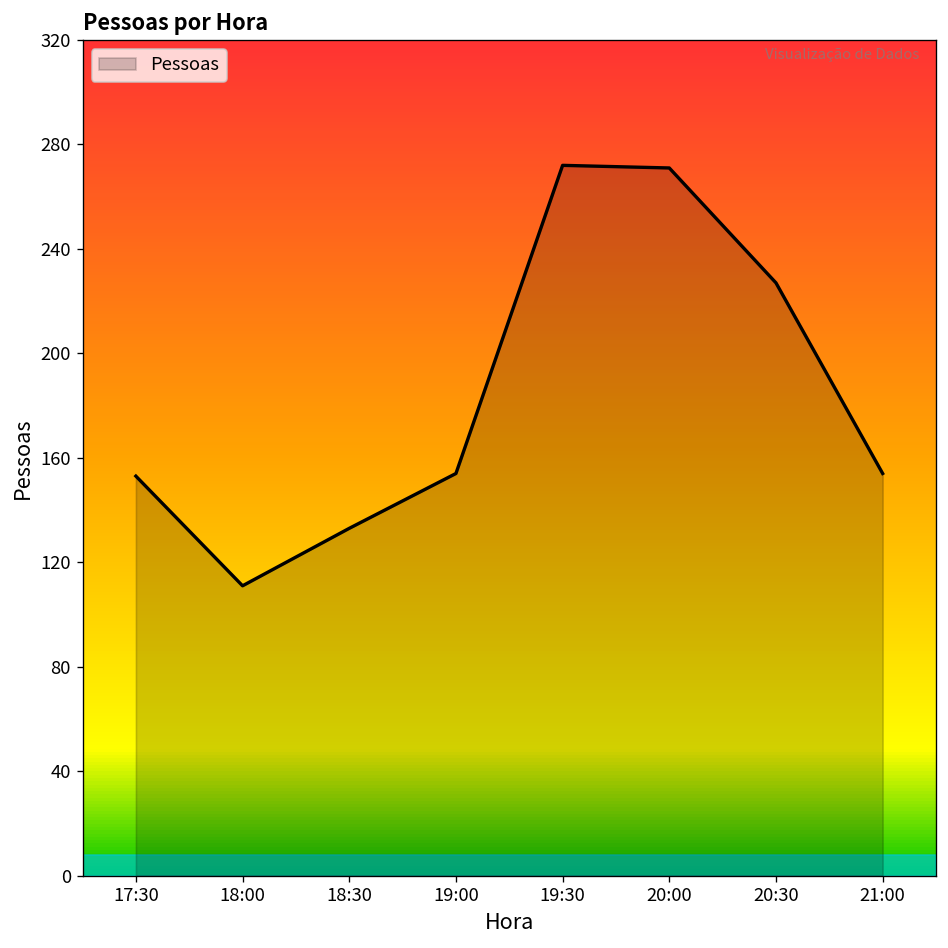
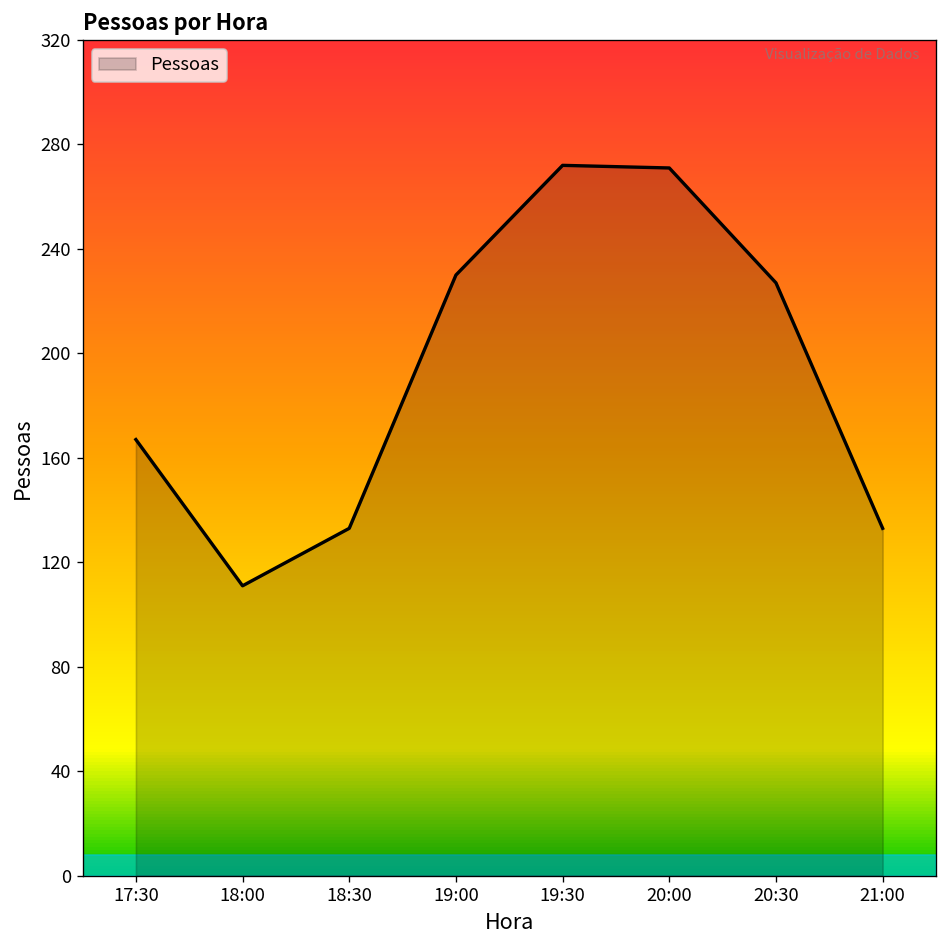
17:30: 153 -> 167
19:00: 154 -> 230
21:00: 154 -> 133
